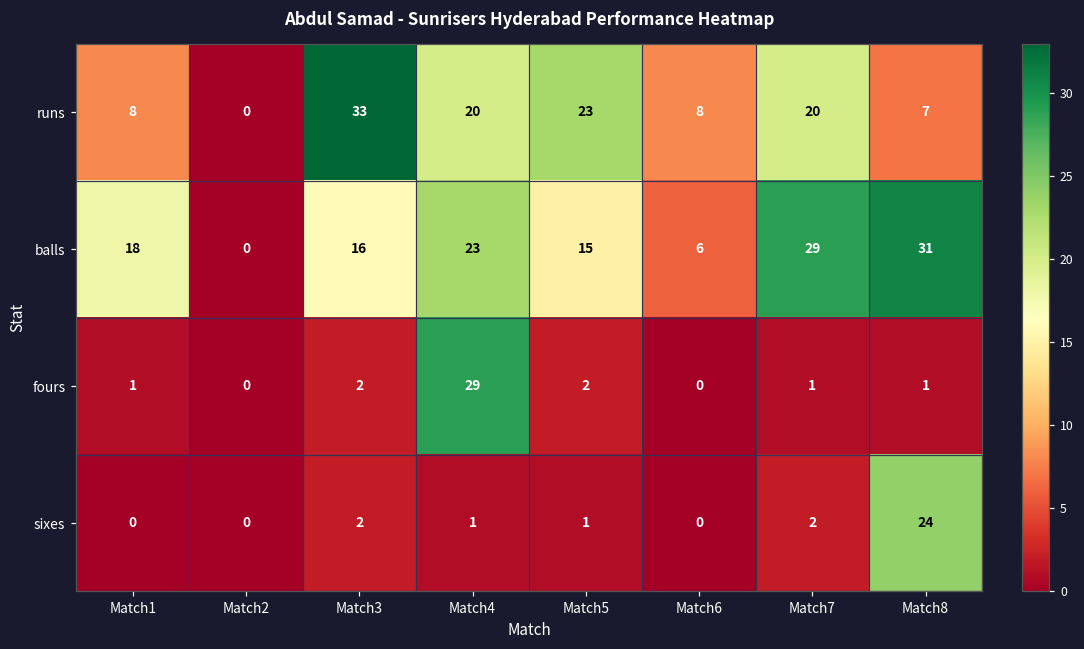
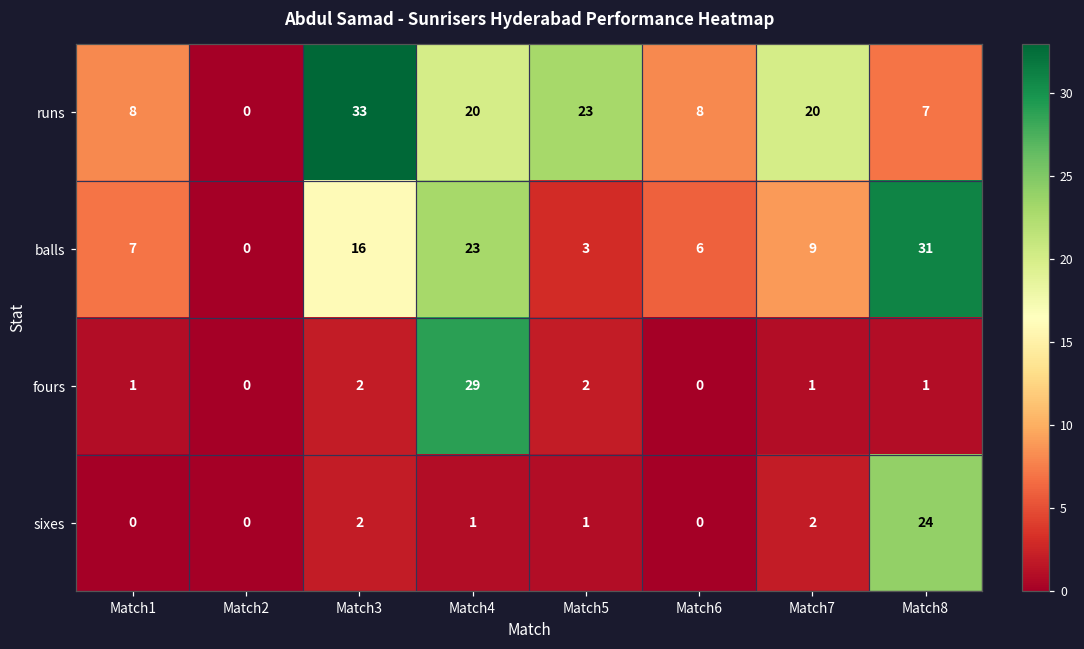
balls, Match1: 18 -> 7
balls, Match5: 15 -> 3
balls, Match7: 29 -> 9
